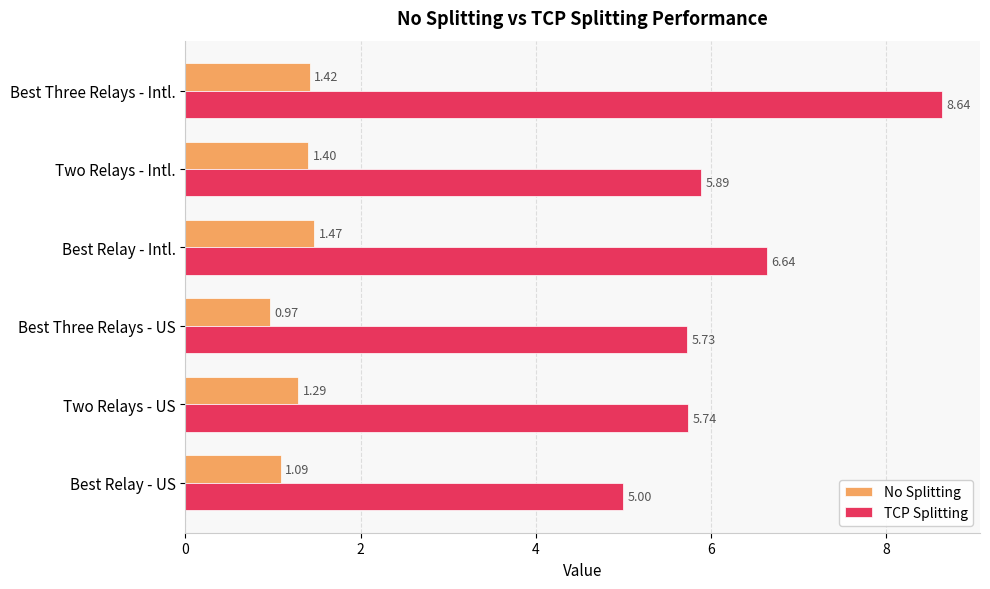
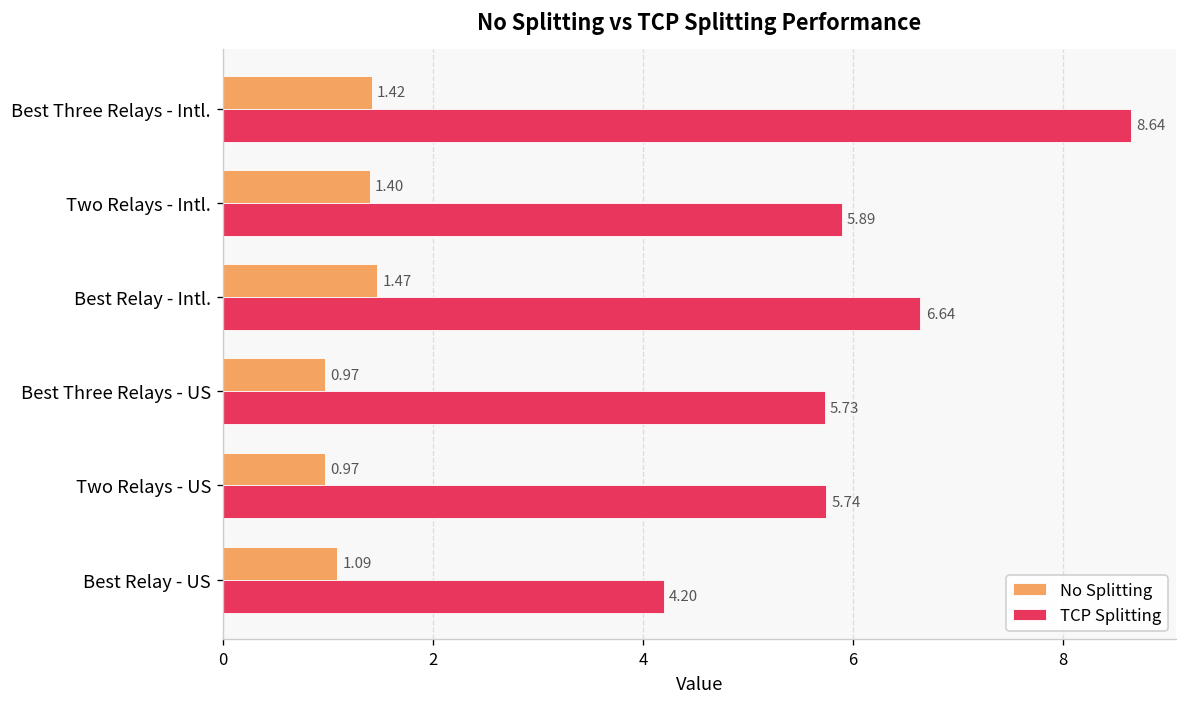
No Splitting, Two Relays - US: 1.29 -> 0.97
TCP Splitting, Best Relay - US: 5.00 -> 4.20
